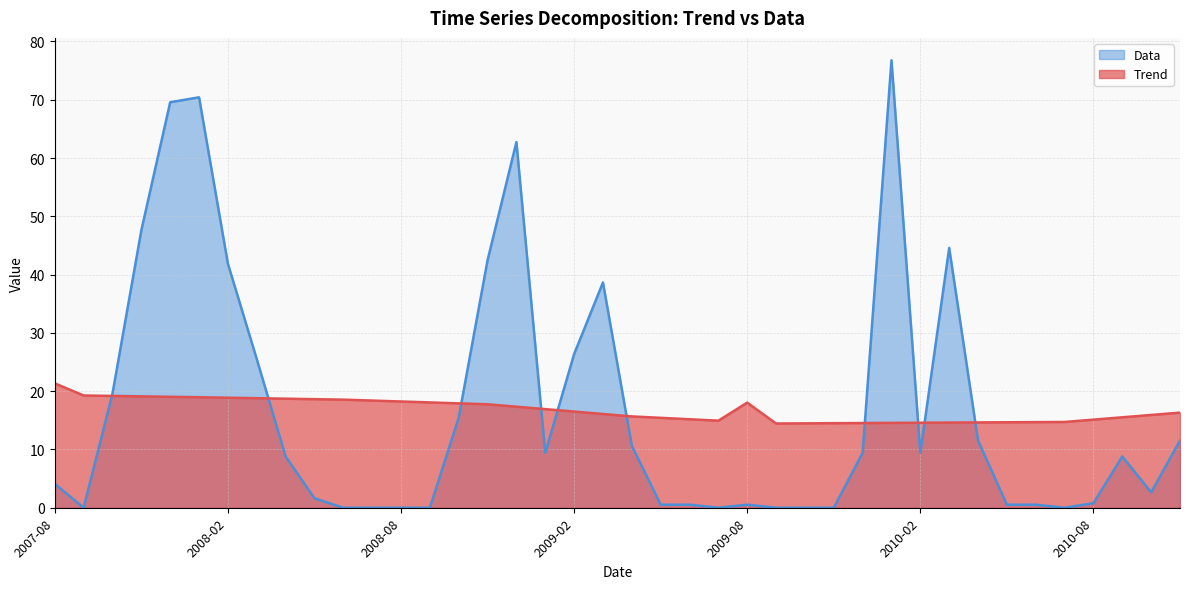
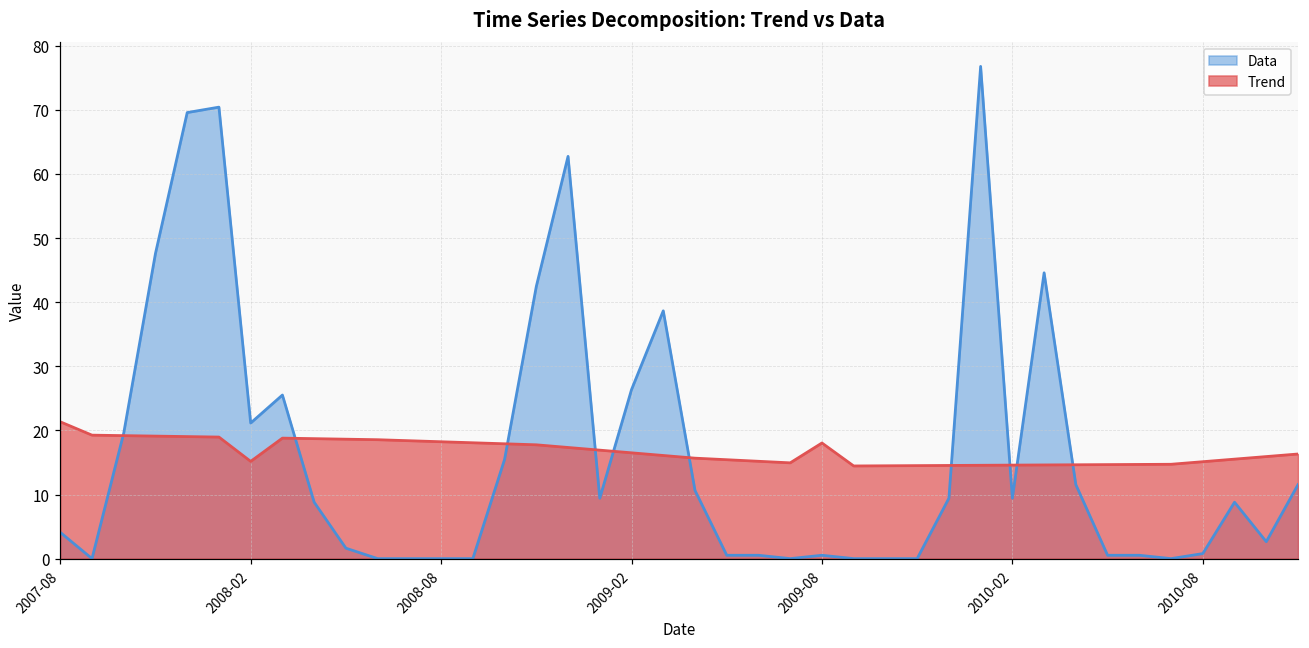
Data, 2008-02: 42 -> 21
Trend, 2008-02: 19 -> 15
